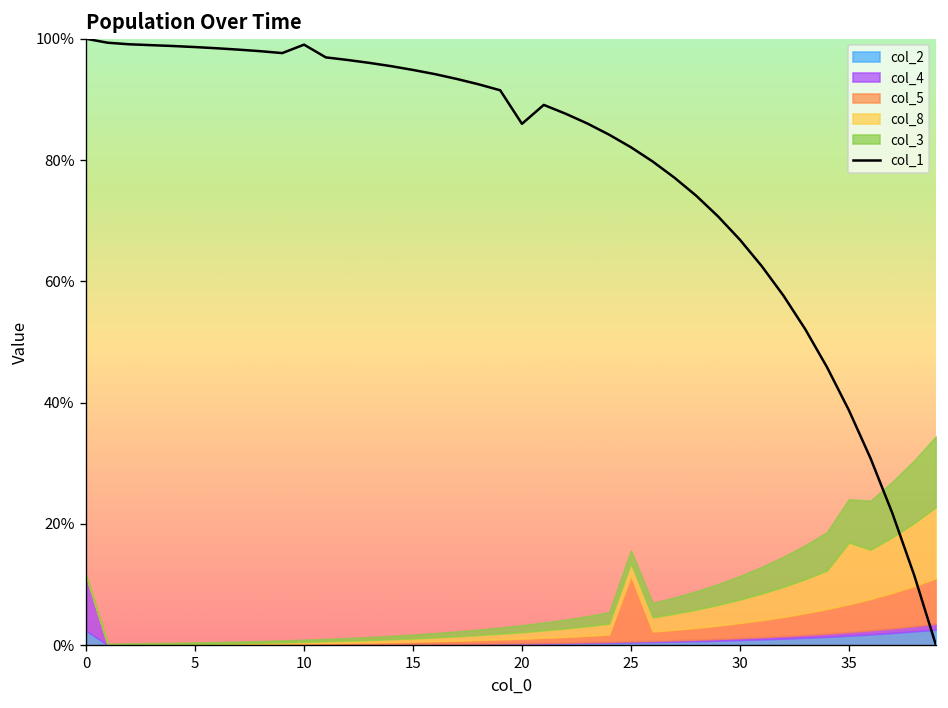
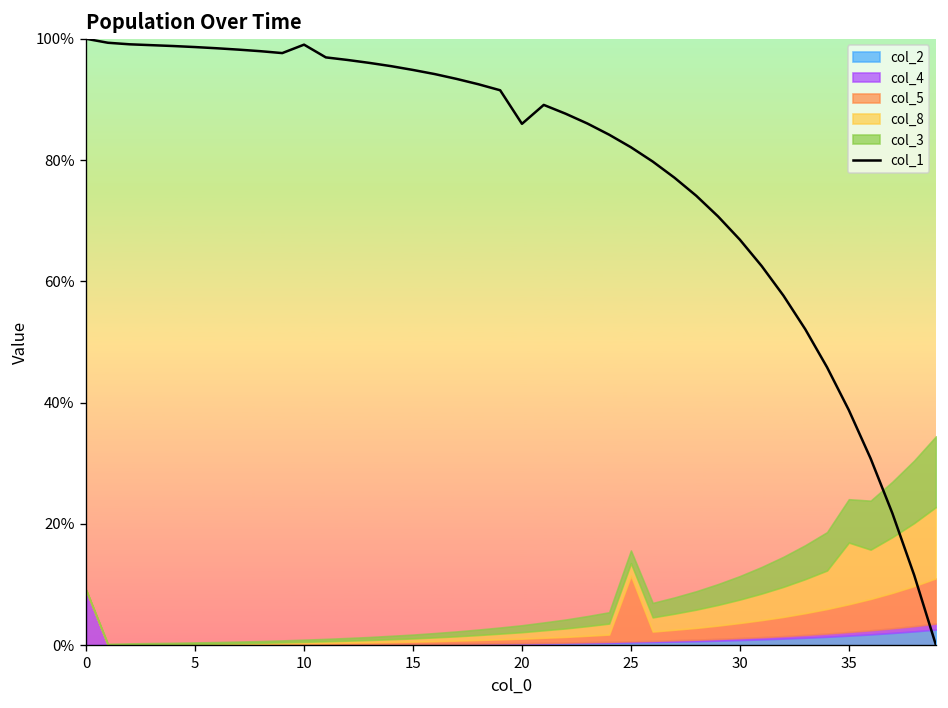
col_2, 0: 2% -> 0%
